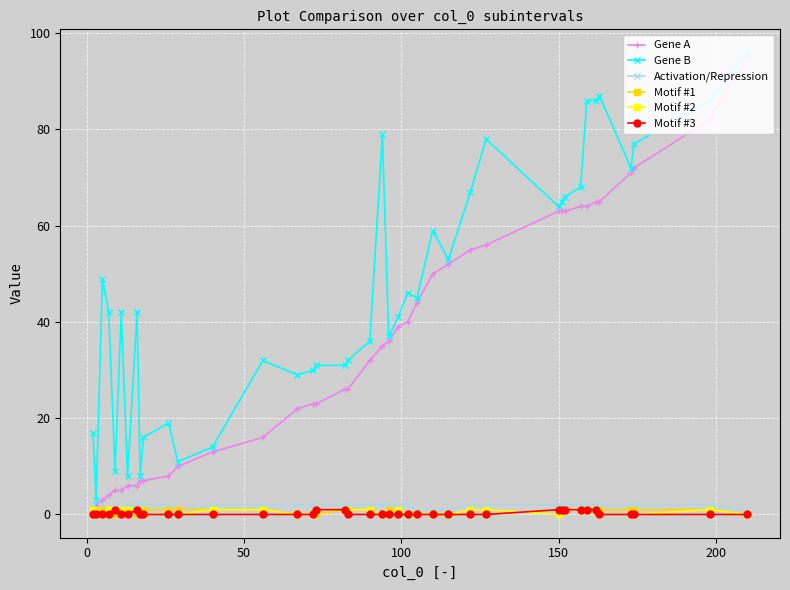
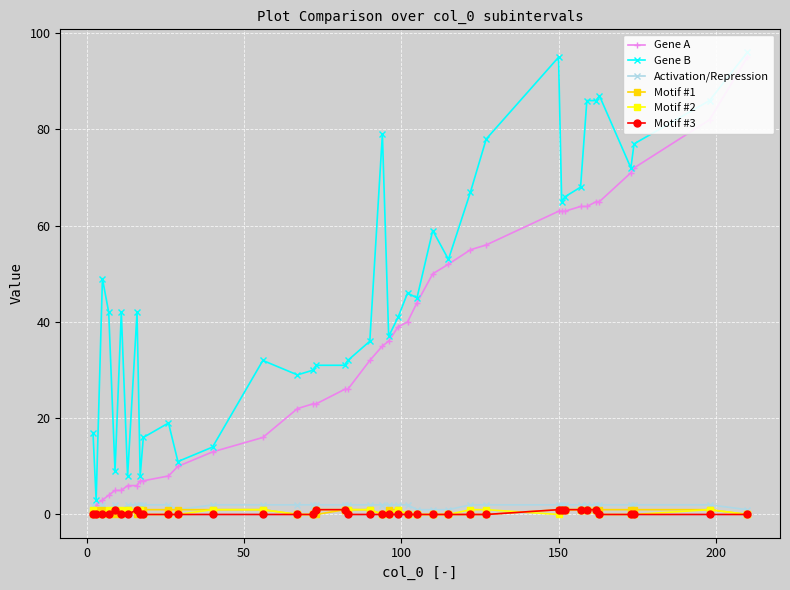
Gene B, 150: 64 -> 95
